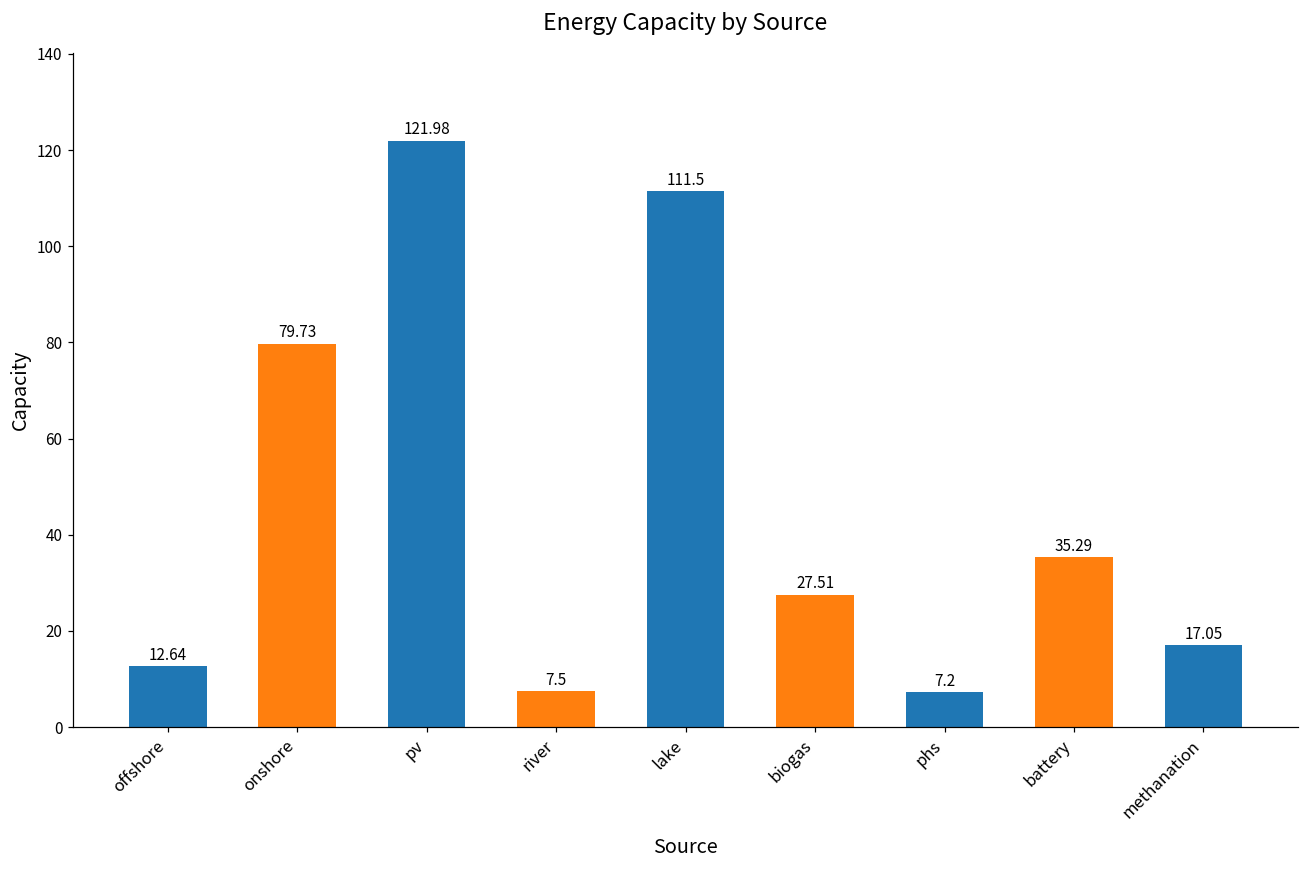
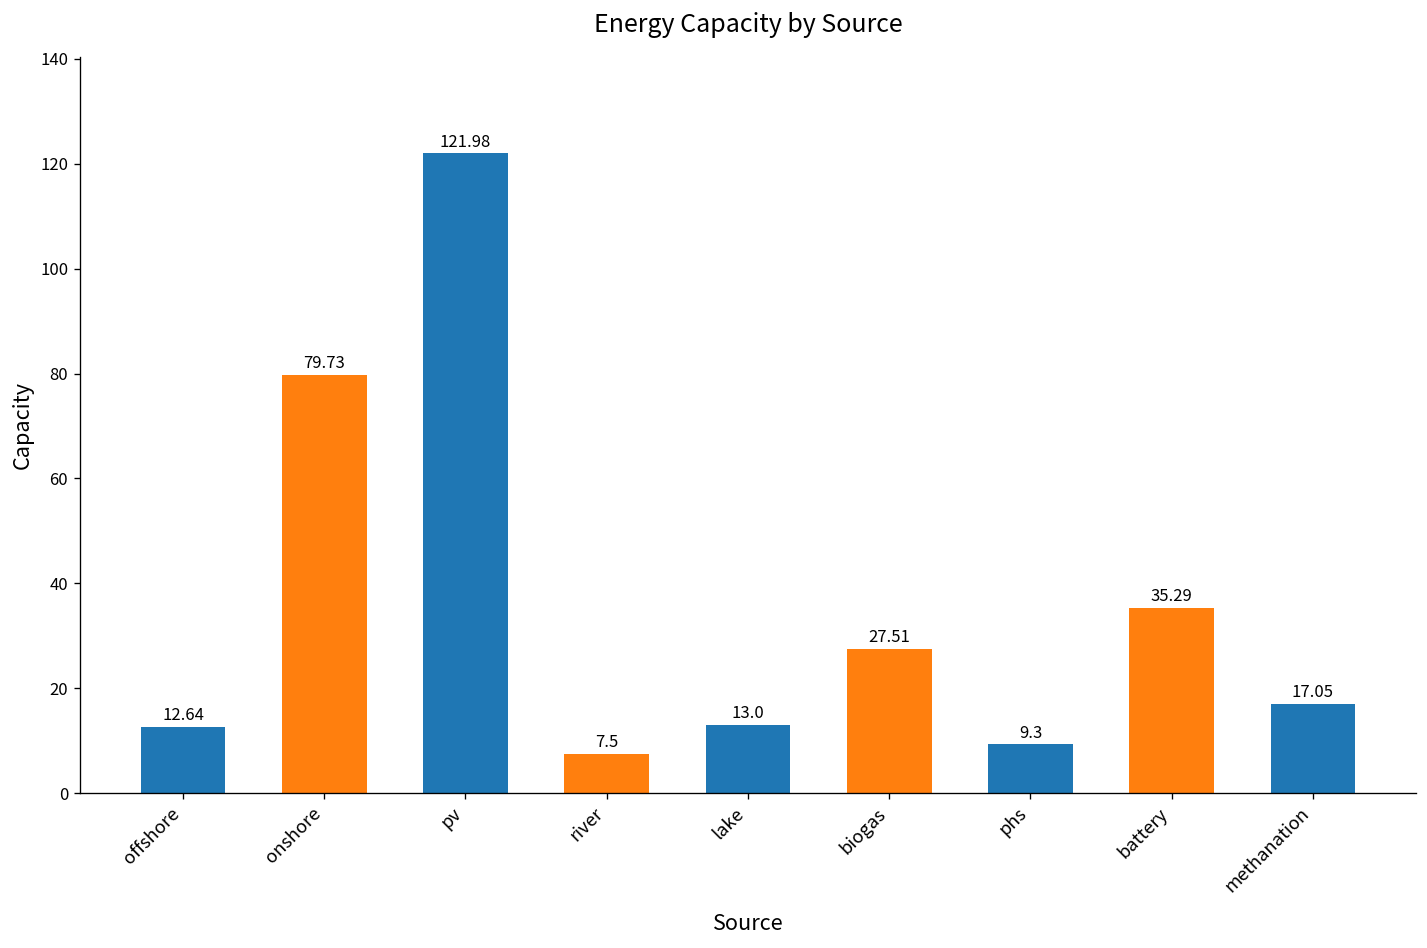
lake: 111.5 -> 13.0
phs: 7.2 -> 9.3
